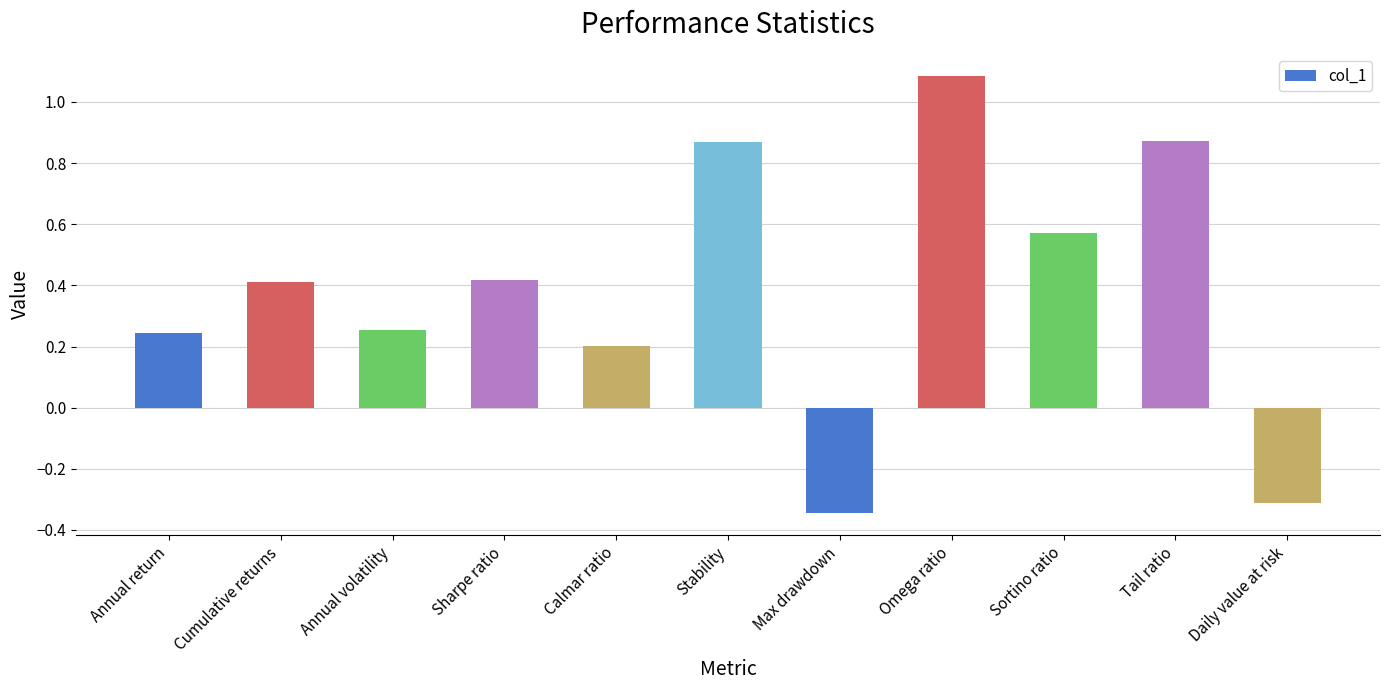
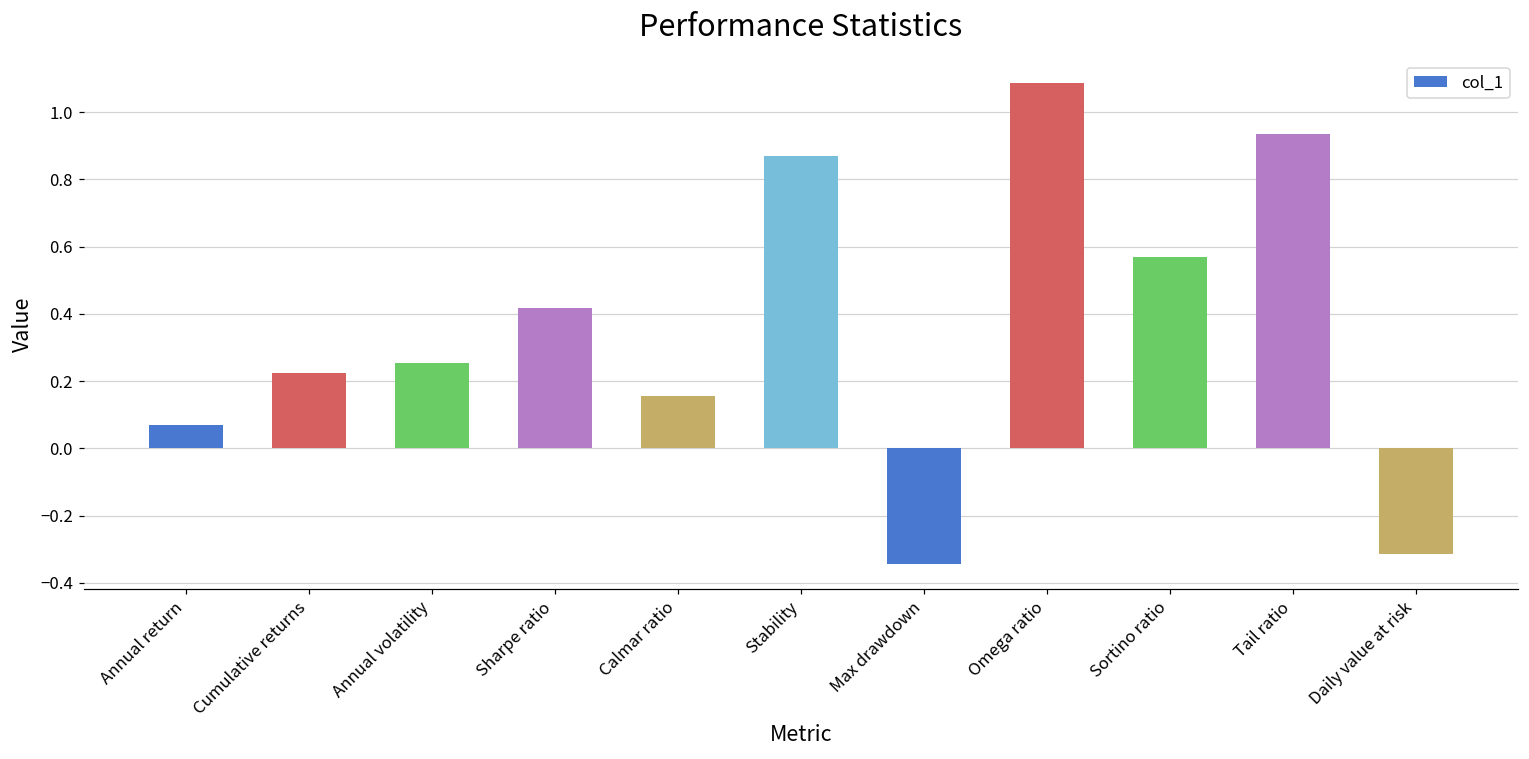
Annual return: 0.24 -> 0.07
Cumulative returns: 0.41 -> 0.22
Calmar ratio: 0.20 -> 0.16
Tail ratio: 0.87 -> 0.93
